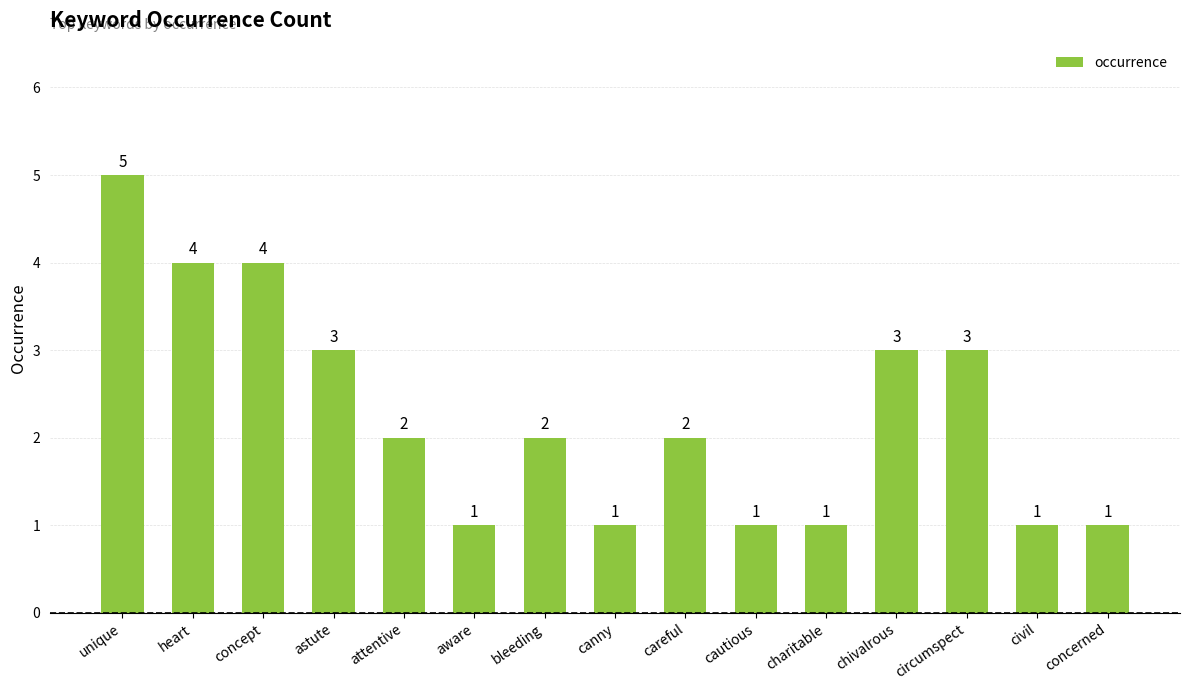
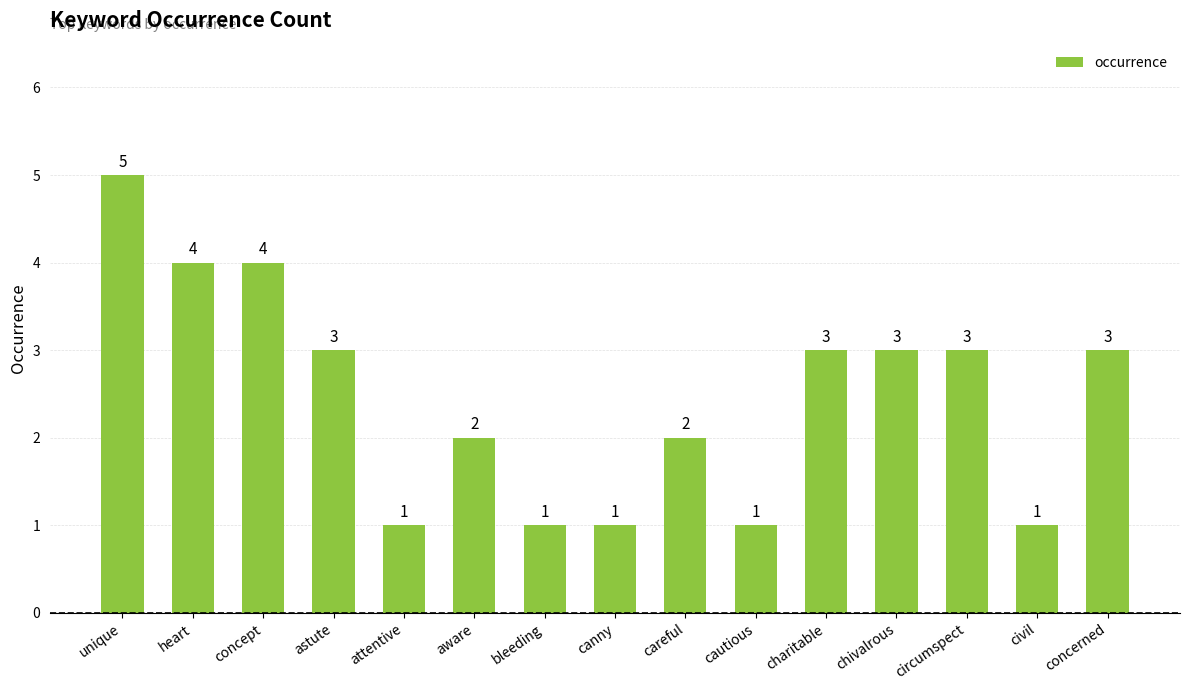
attentive: 2 -> 1
aware: 1 -> 2
bleeding: 2 -> 1
charitable: 1 -> 3
concerned: 1 -> 3
